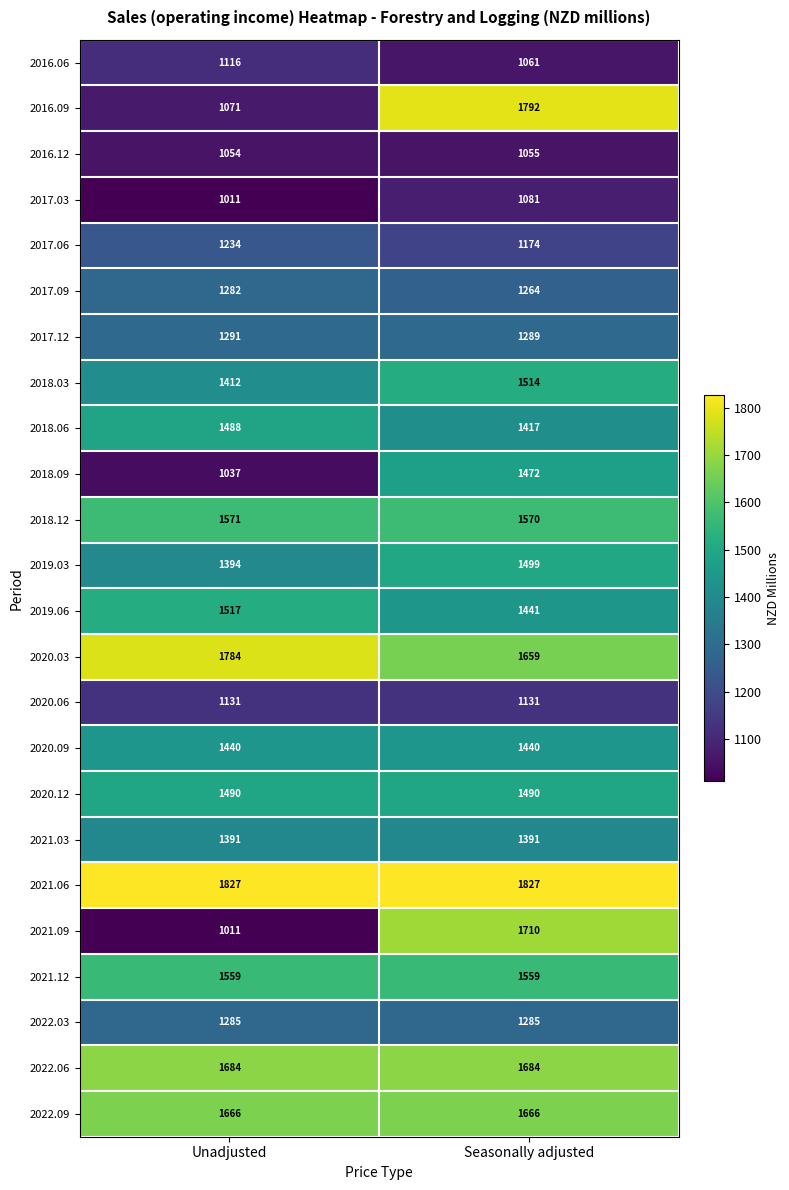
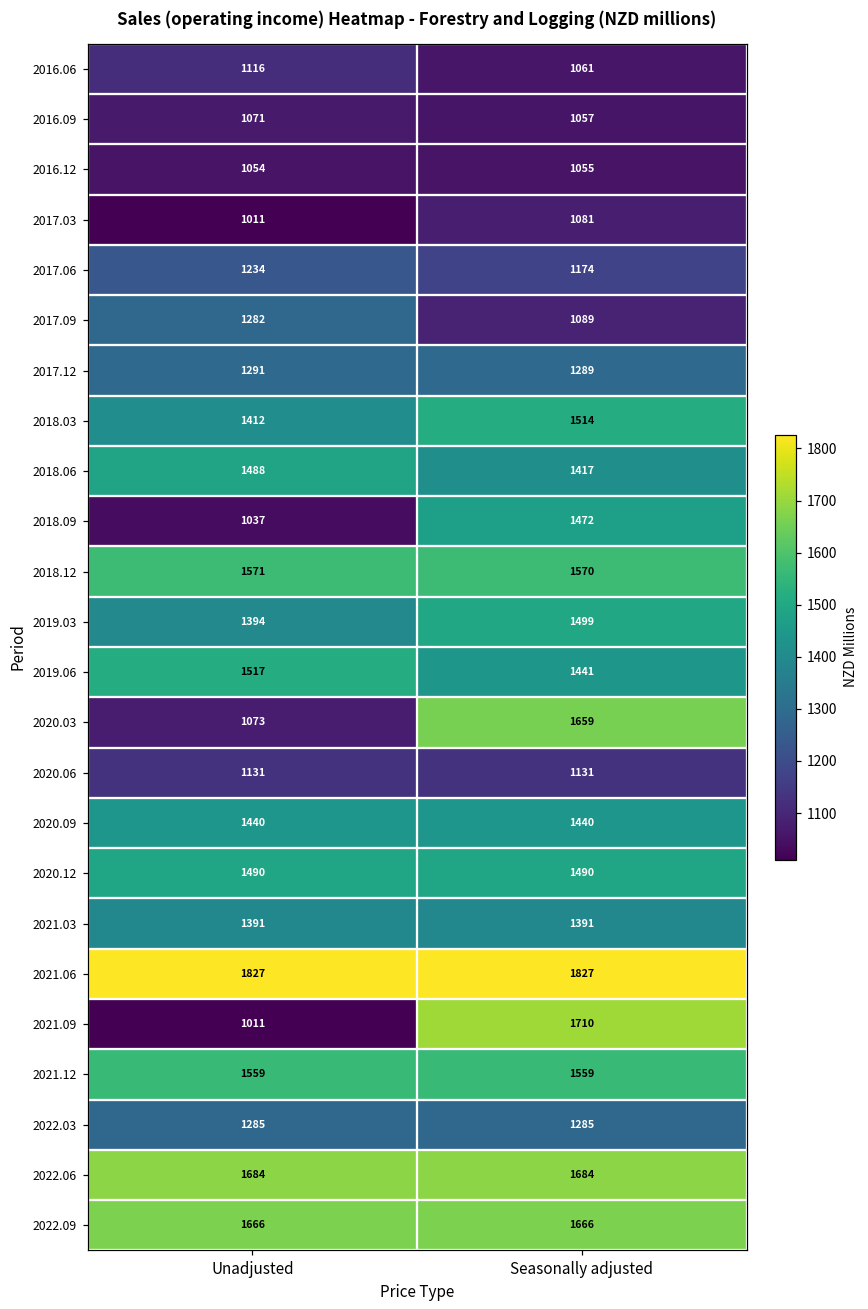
2016.09, Seasonally adjusted: 1792 -> 1057
2017.09, Seasonally adjusted: 1264 -> 1089
2020.03, Unadjusted: 1784 -> 1073
